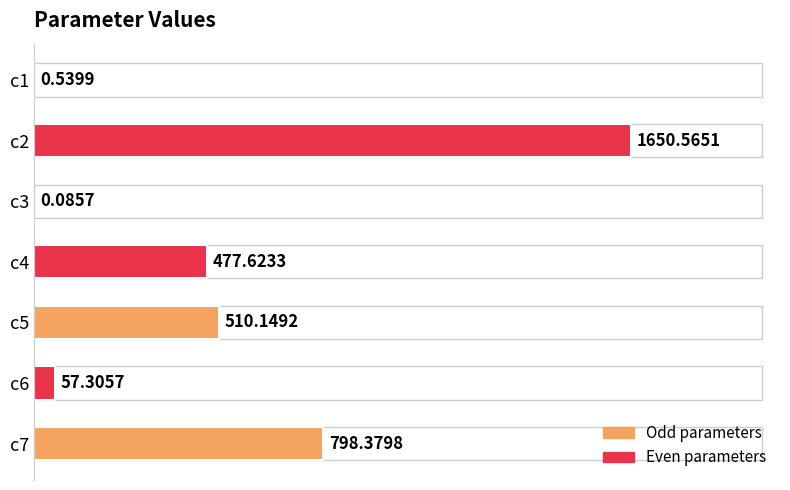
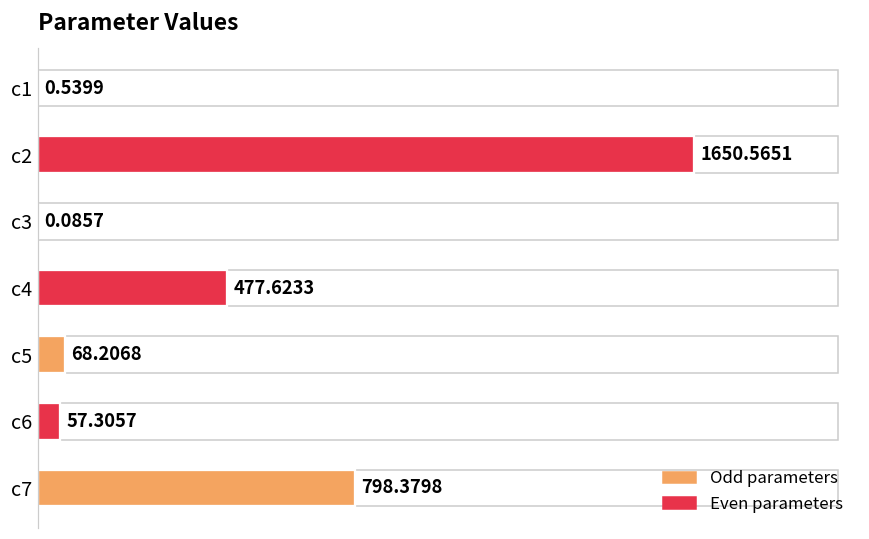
c5: 510.1492 -> 68.2068
